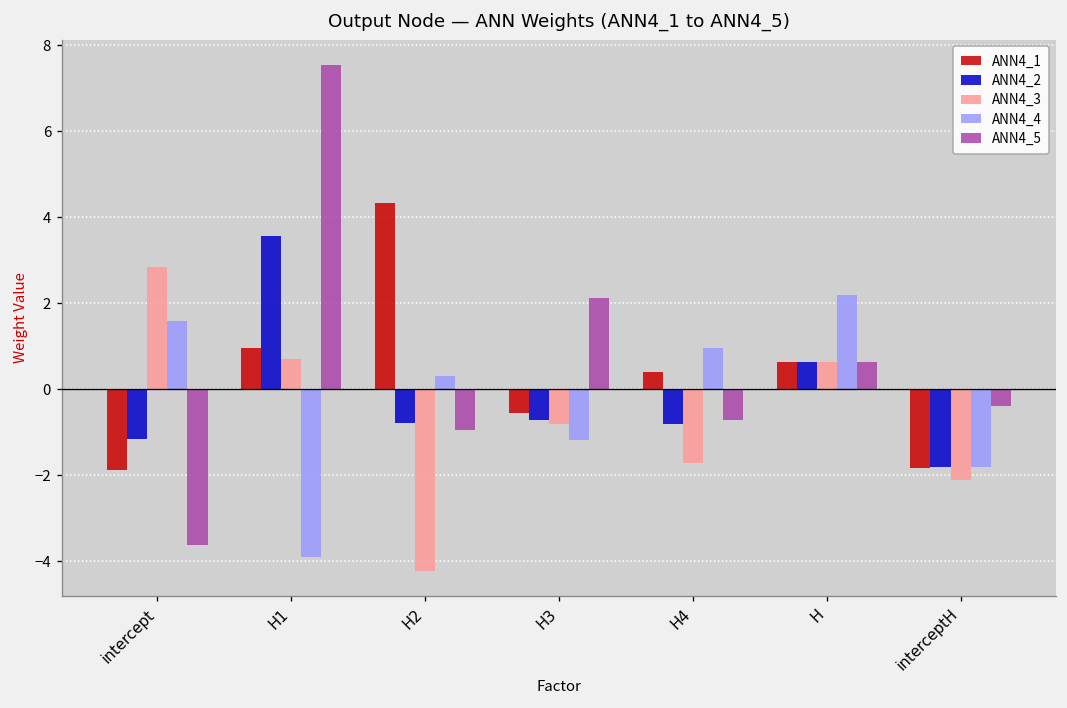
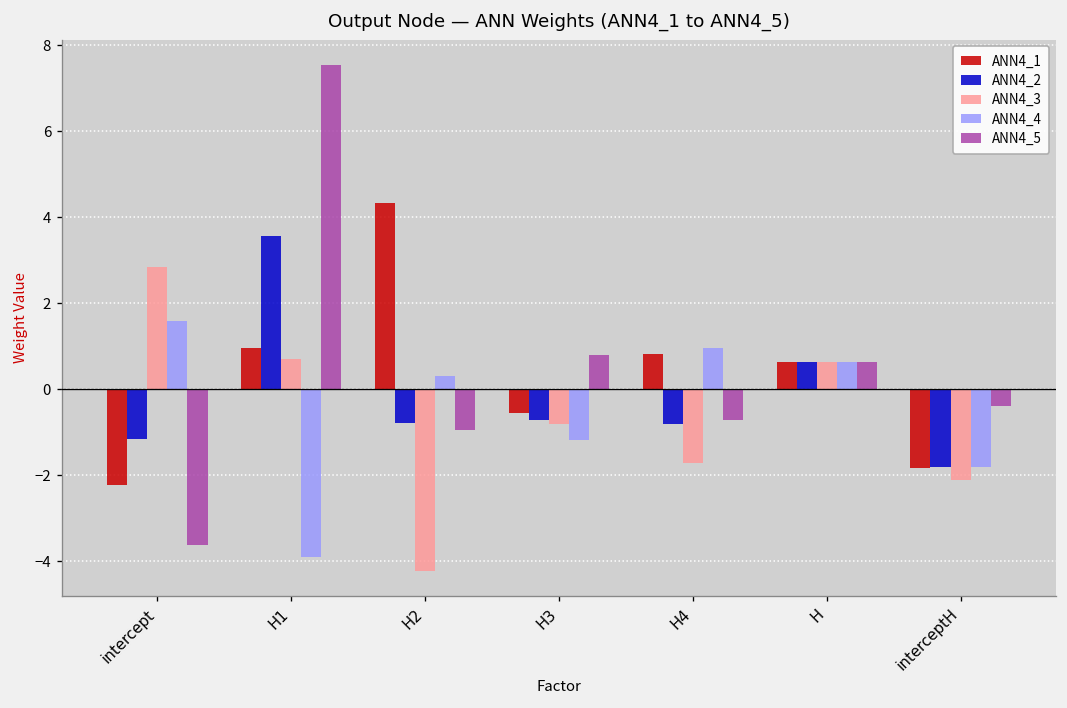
ANN4_1, intercept: -1.9 -> -2.2
ANN4_5, H3: 2.1 -> 0.8
ANN4_1, H4: 0.4 -> 0.8
ANN4_4, H: 2.2 -> 0.6
